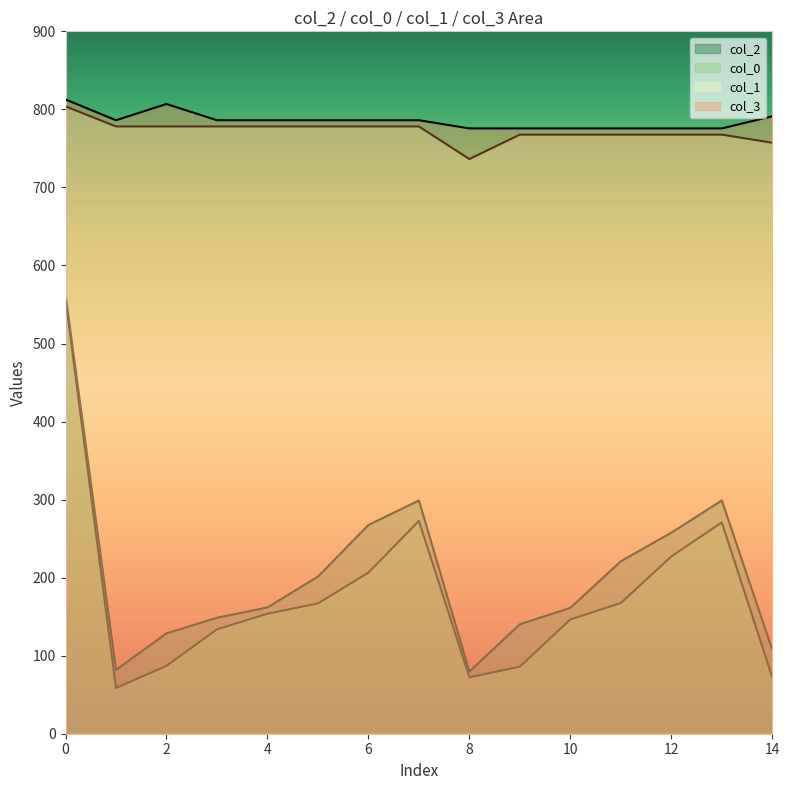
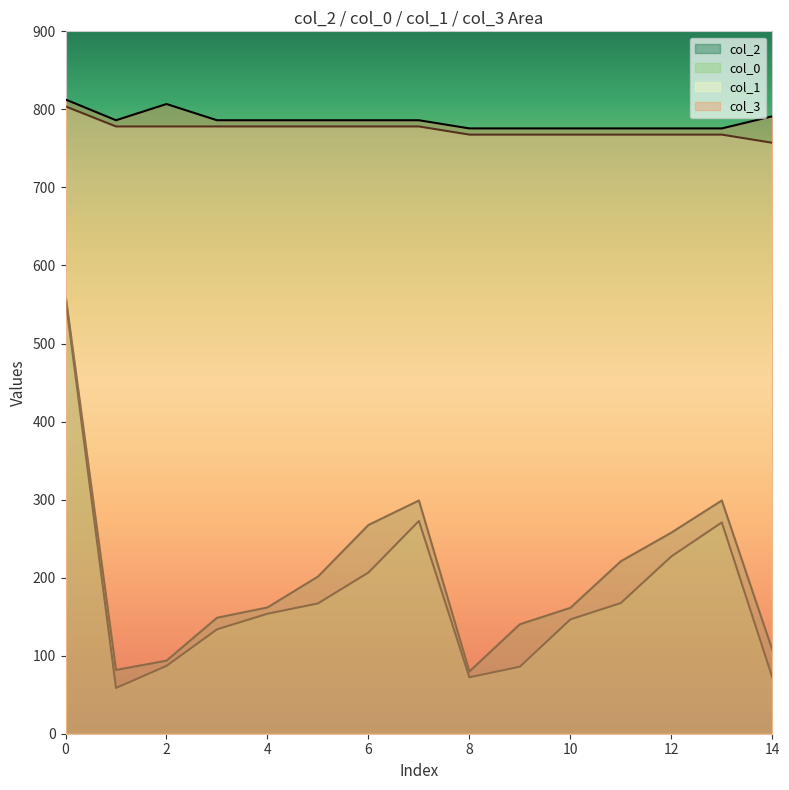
col_2, 2: 130 -> 90
col_1, 8: 740 -> 770
